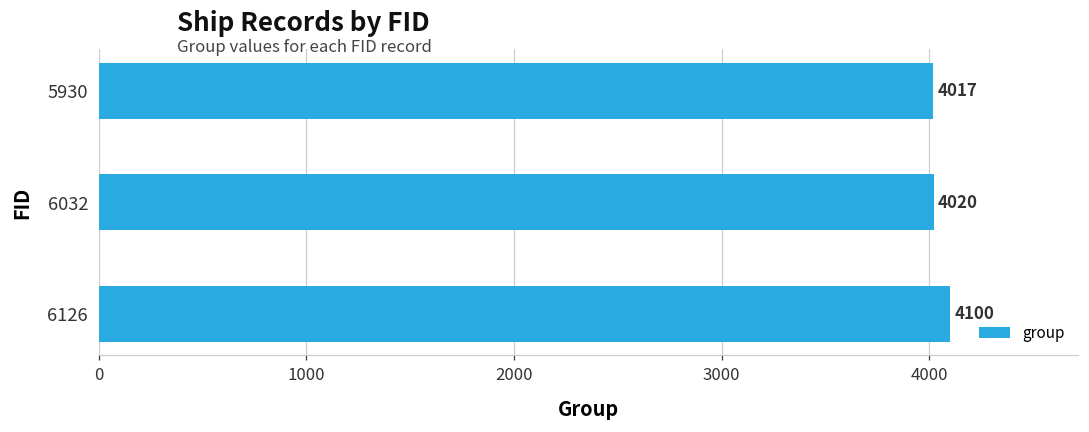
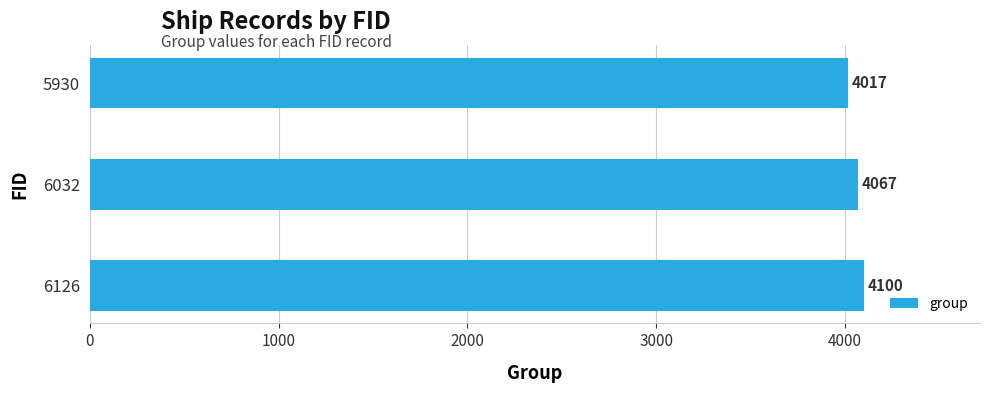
6032: 4020 -> 4067
